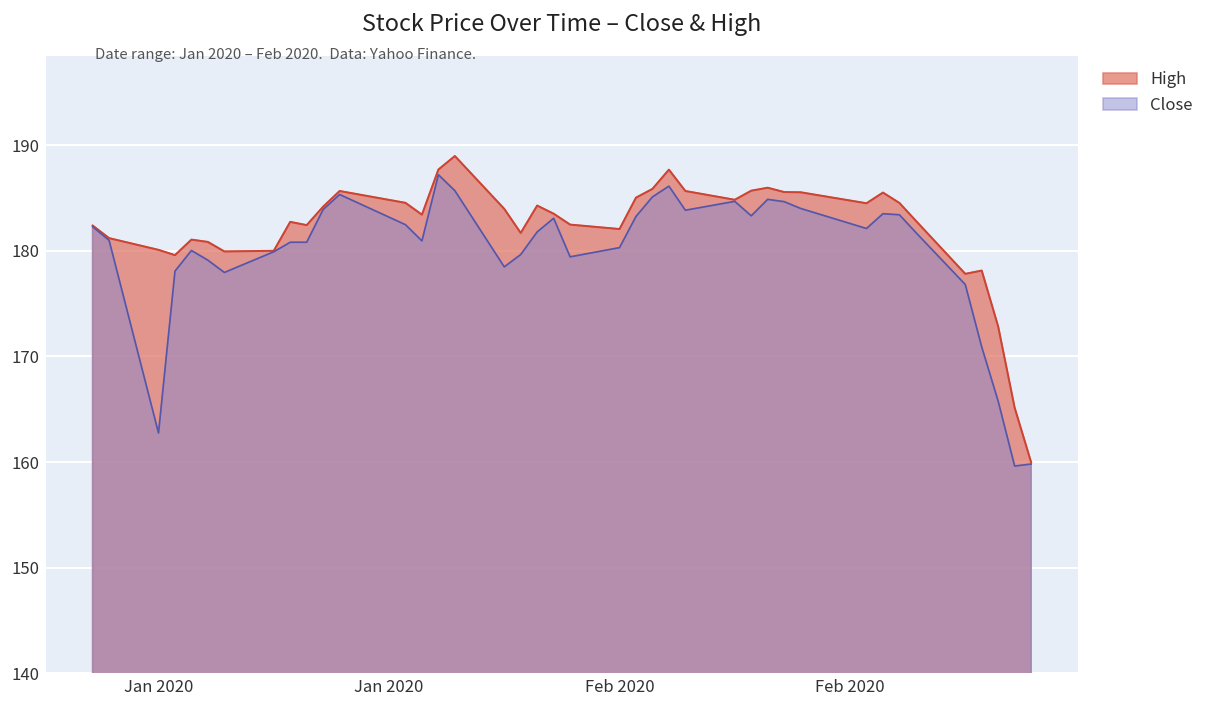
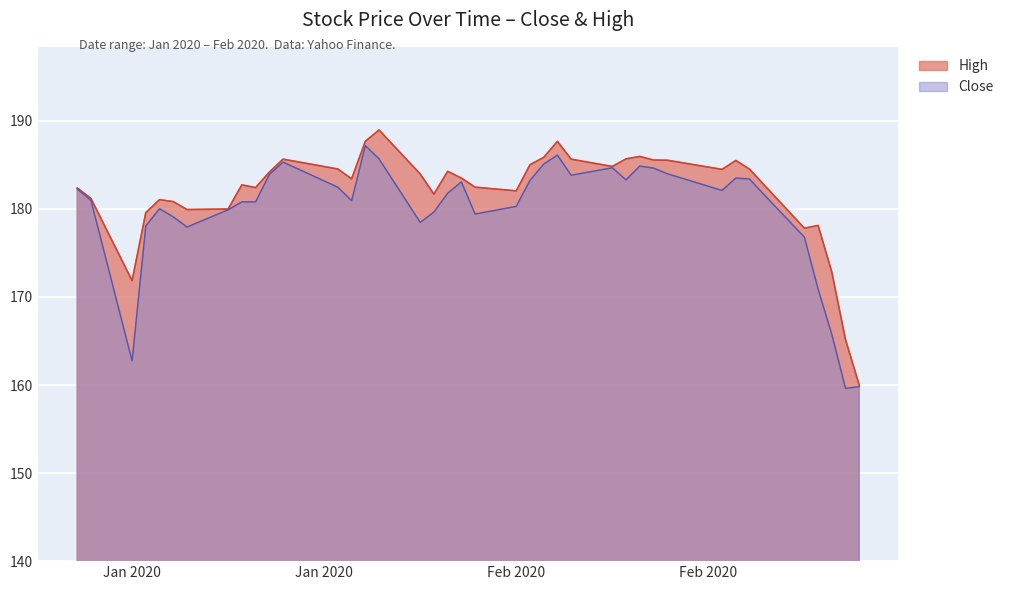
High, Jan 2020: 180 -> 172
